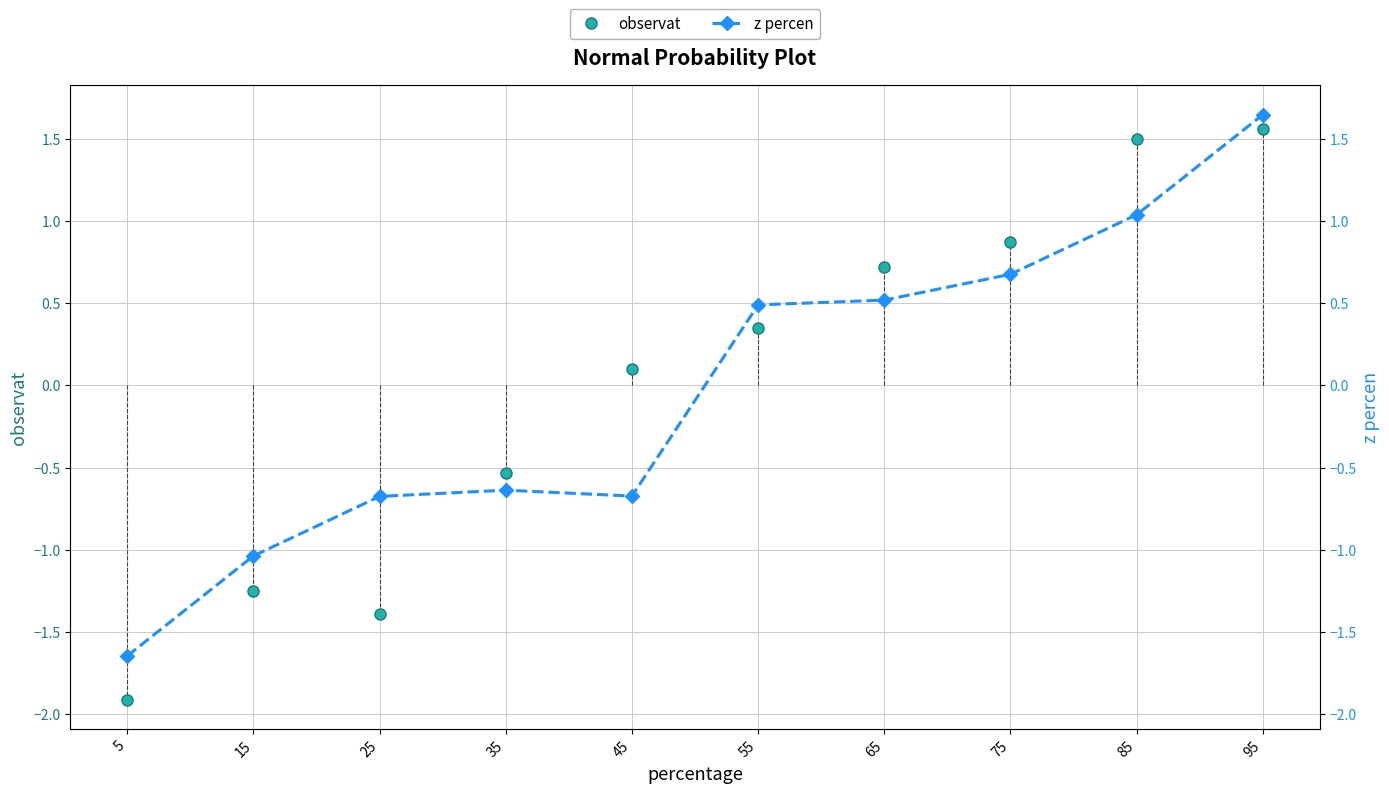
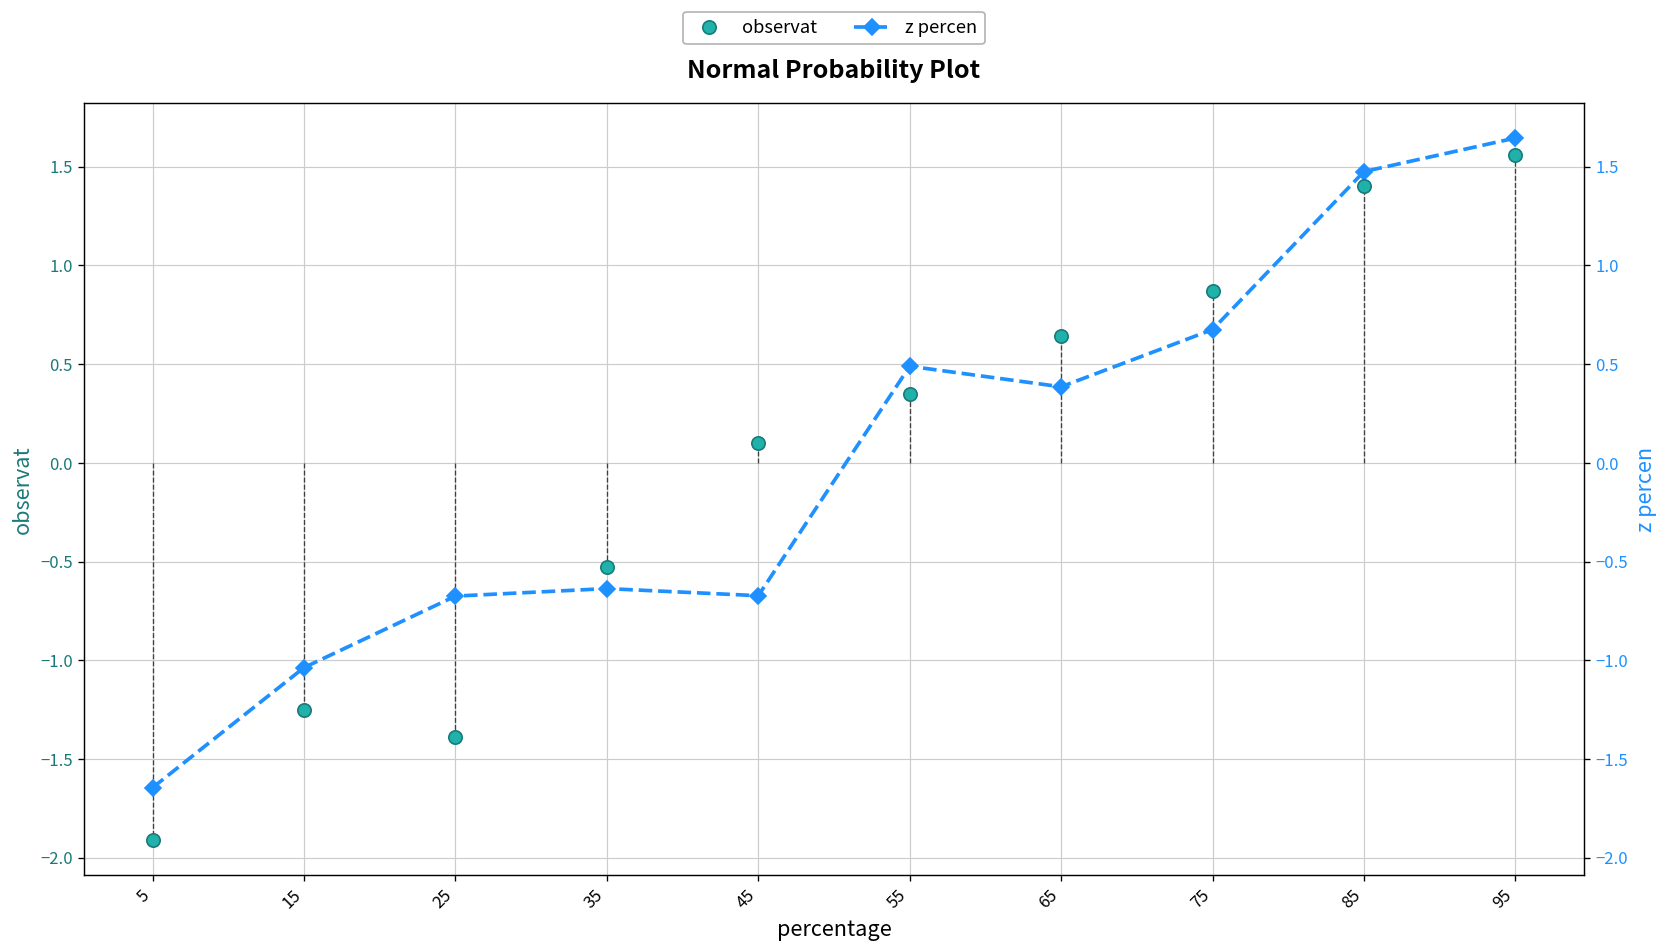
observat, 65: 0.72 -> 0.64
z percen, 65: 0.52 -> 0.39
observat, 85: 1.5 -> 1.4
z percen, 85: 1.04 -> 1.48
